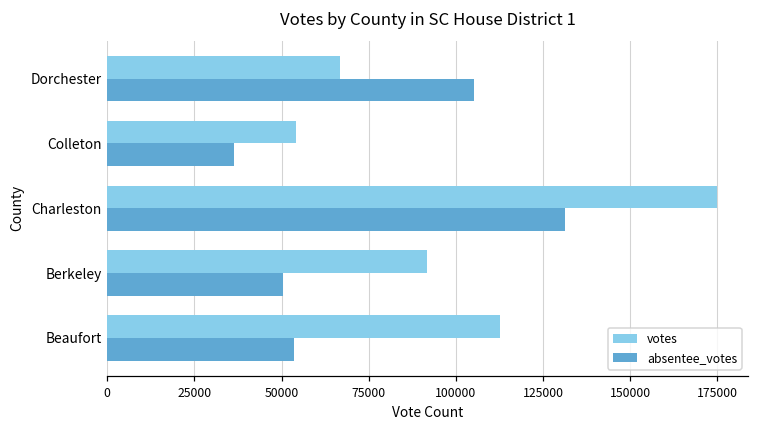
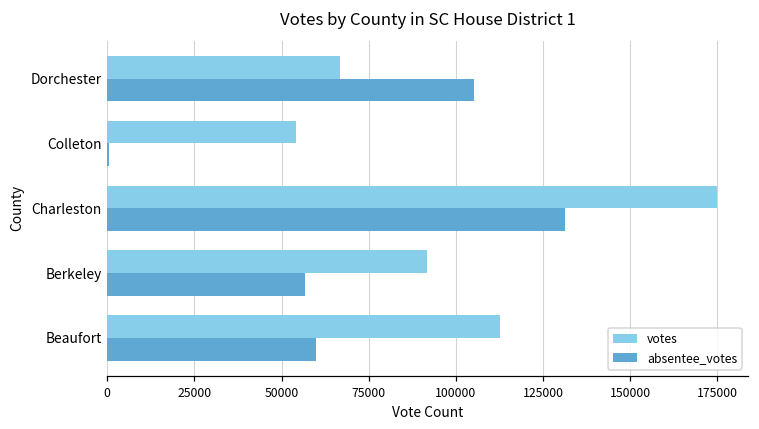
absentee_votes, Colleton: 36000 -> 0
absentee_votes, Berkeley: 50000 -> 57000
absentee_votes, Beaufort: 54000 -> 60000
